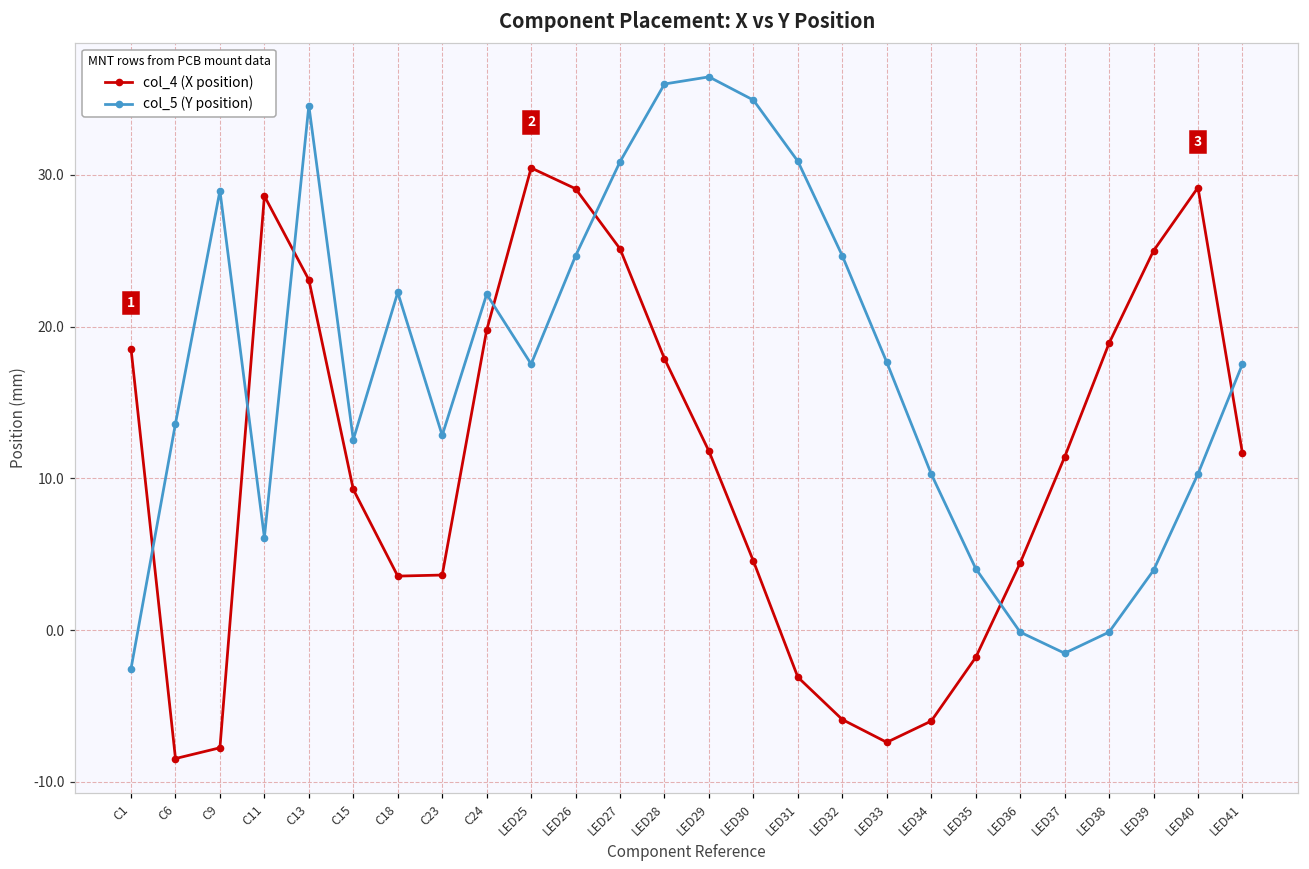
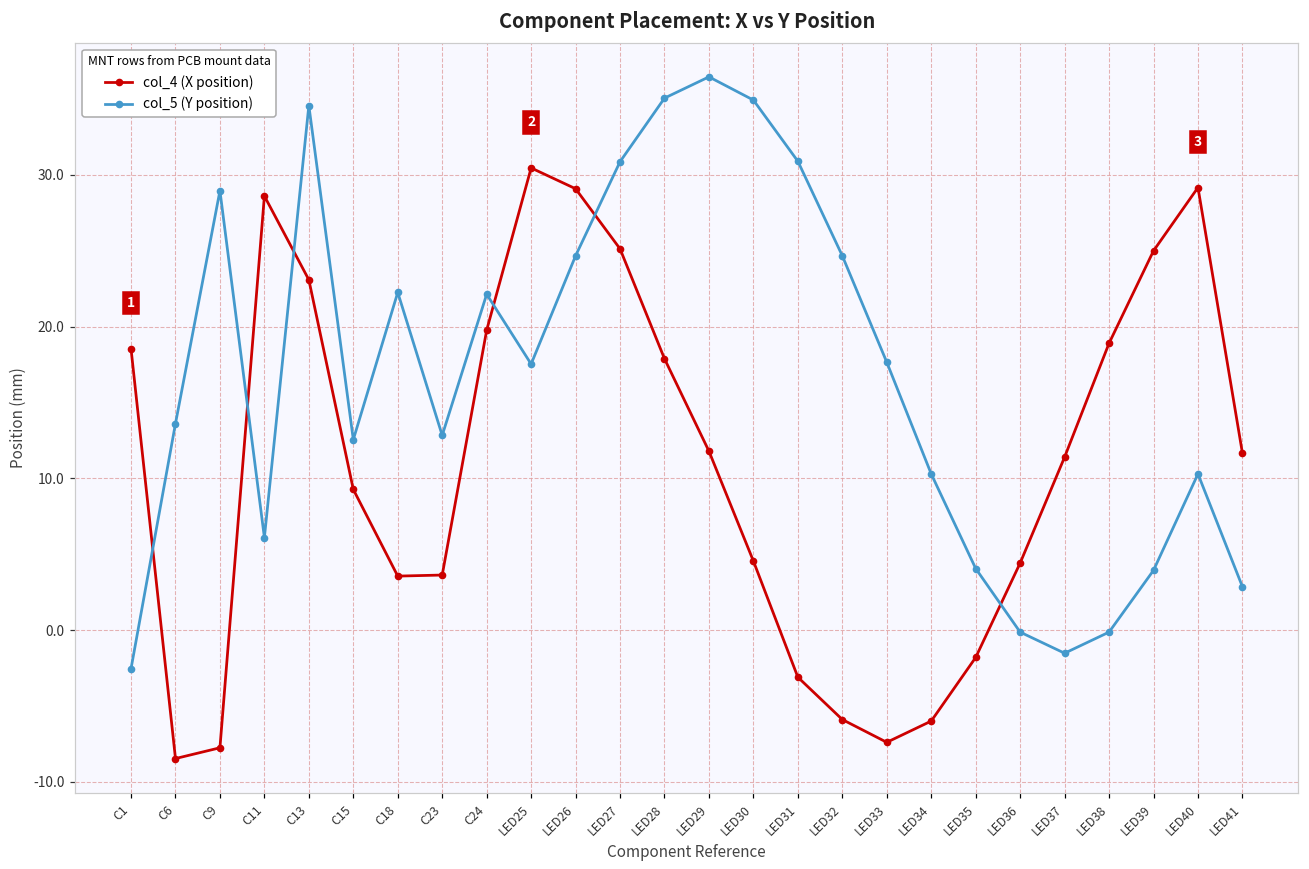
col_5 (Y position), LED28: 36.0 -> 35.1
col_5 (Y position), LED41: 17.5 -> 2.9
